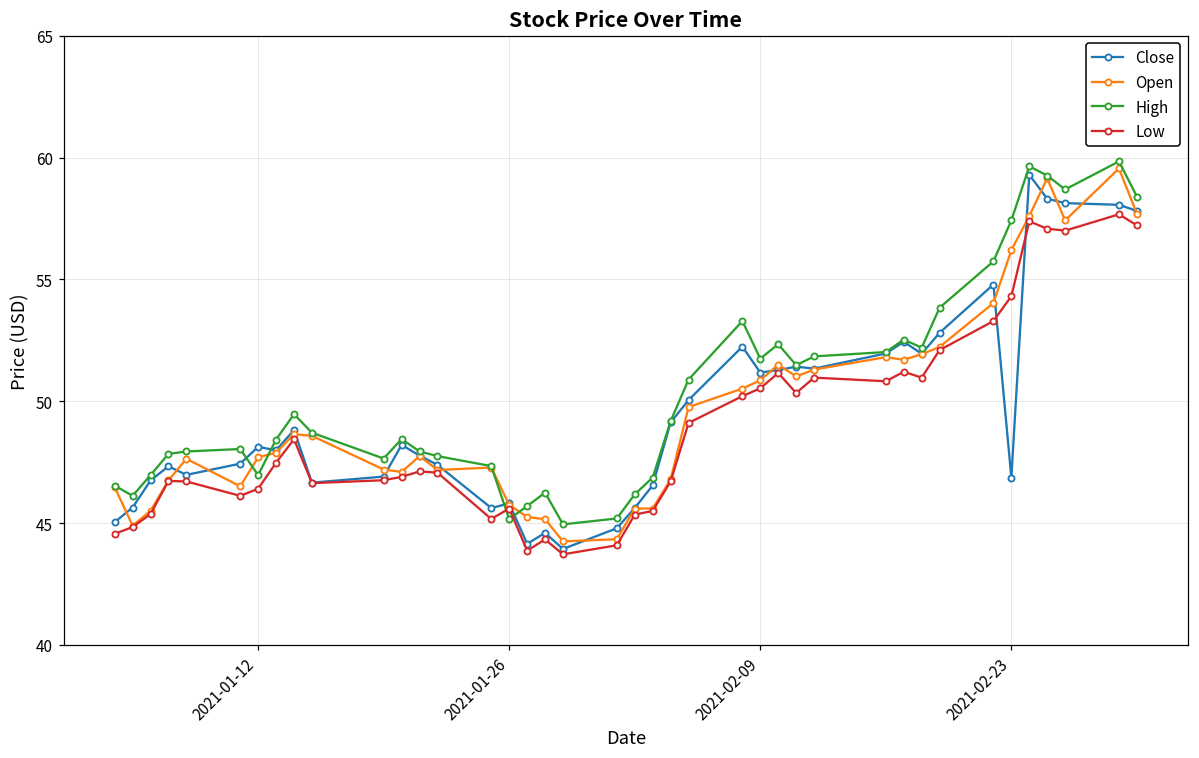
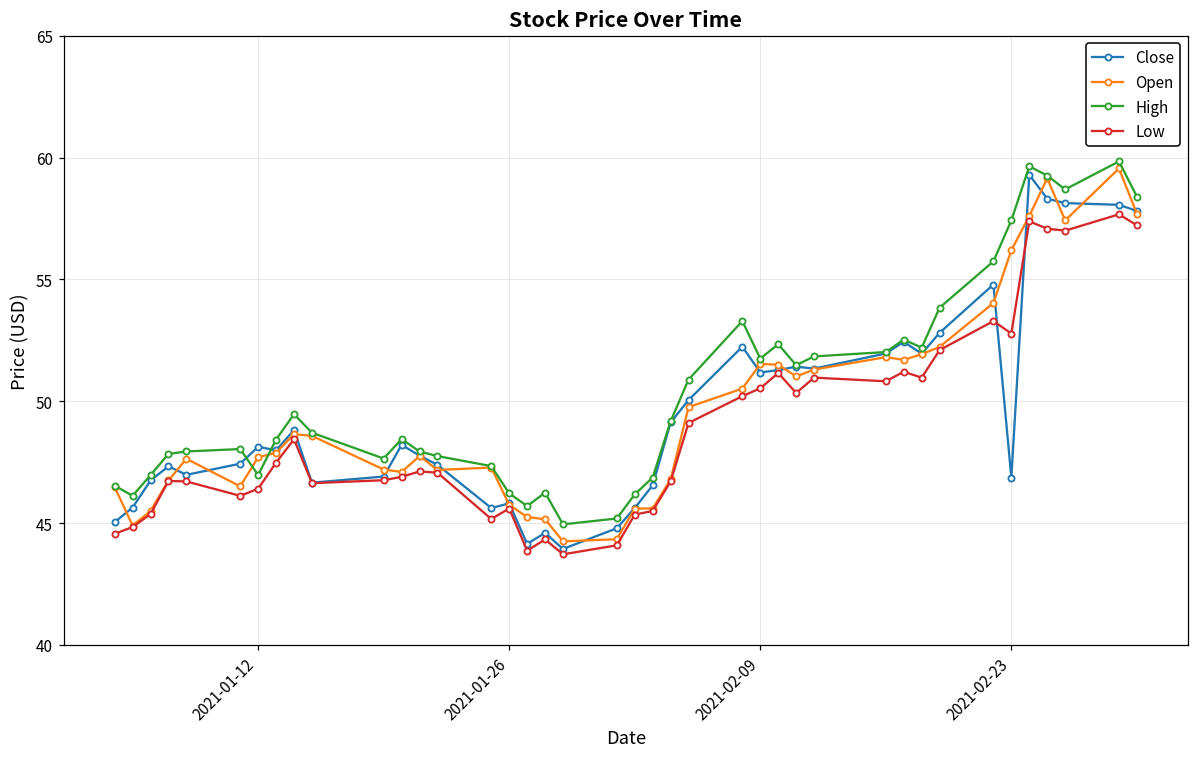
High, 2021-01-26: 45.2 -> 46.2
Open, 2021-02-09: 50.9 -> 51.5
Low, 2021-02-23: 54.3 -> 52.8
